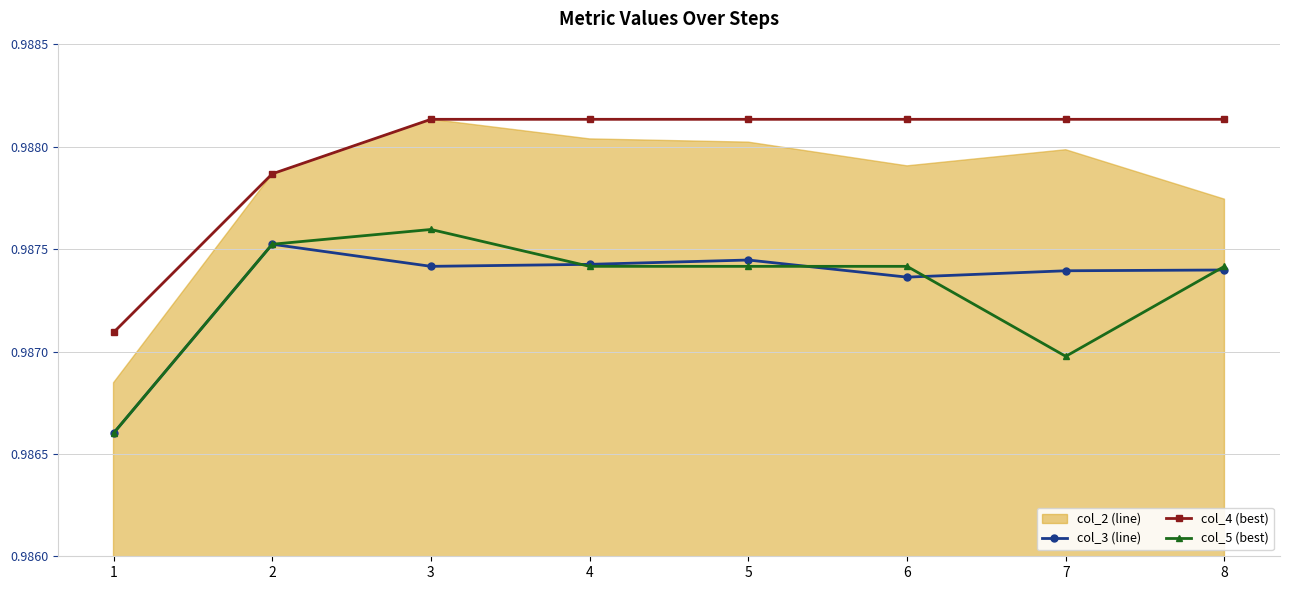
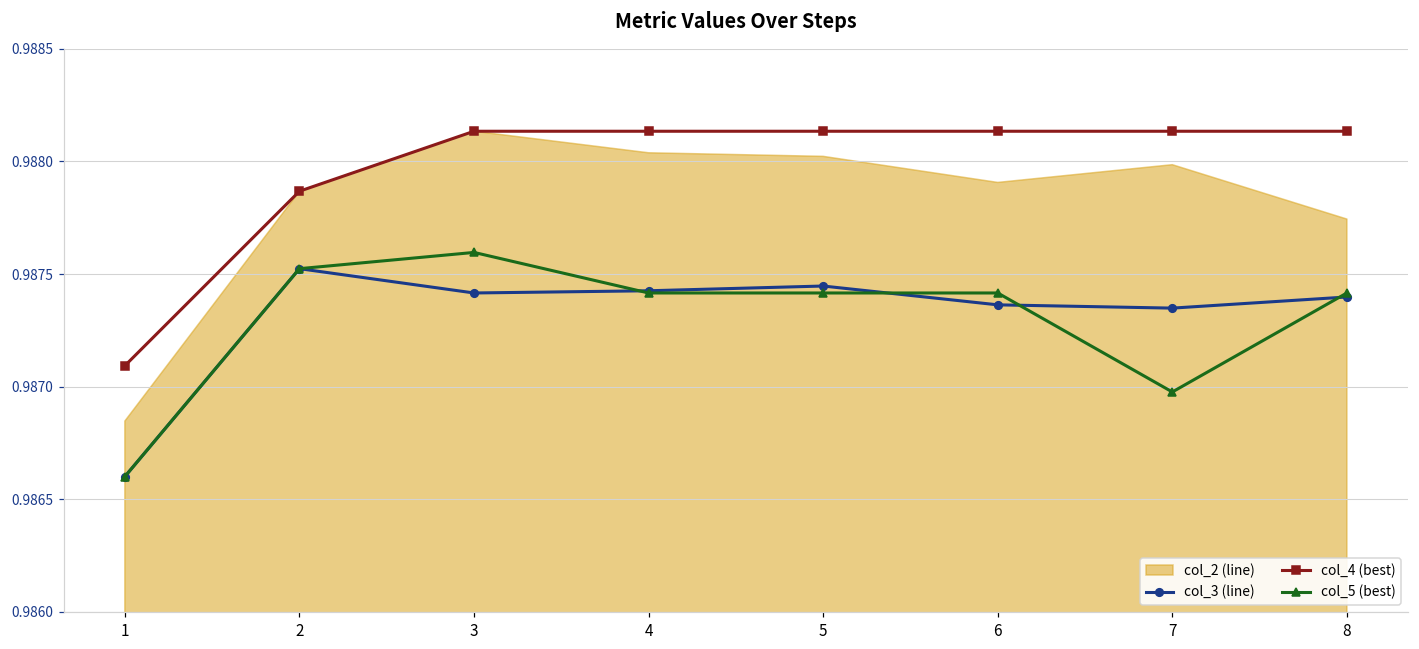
col_3 (line), 7: 0.98739 -> 0.98735
